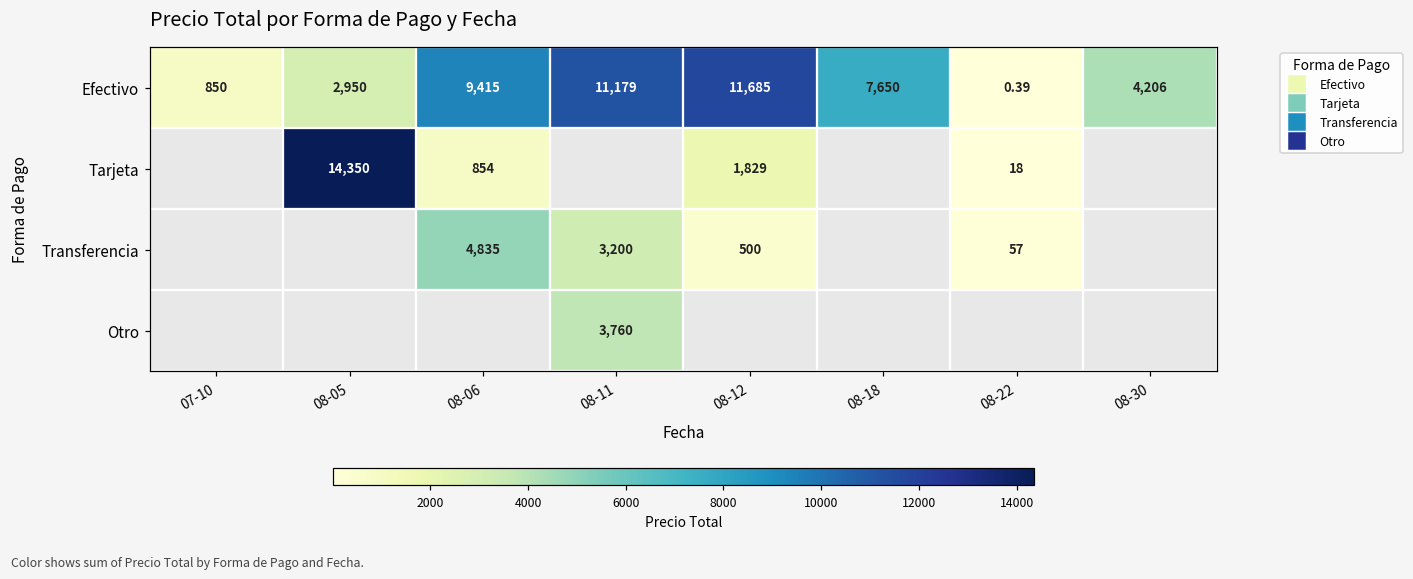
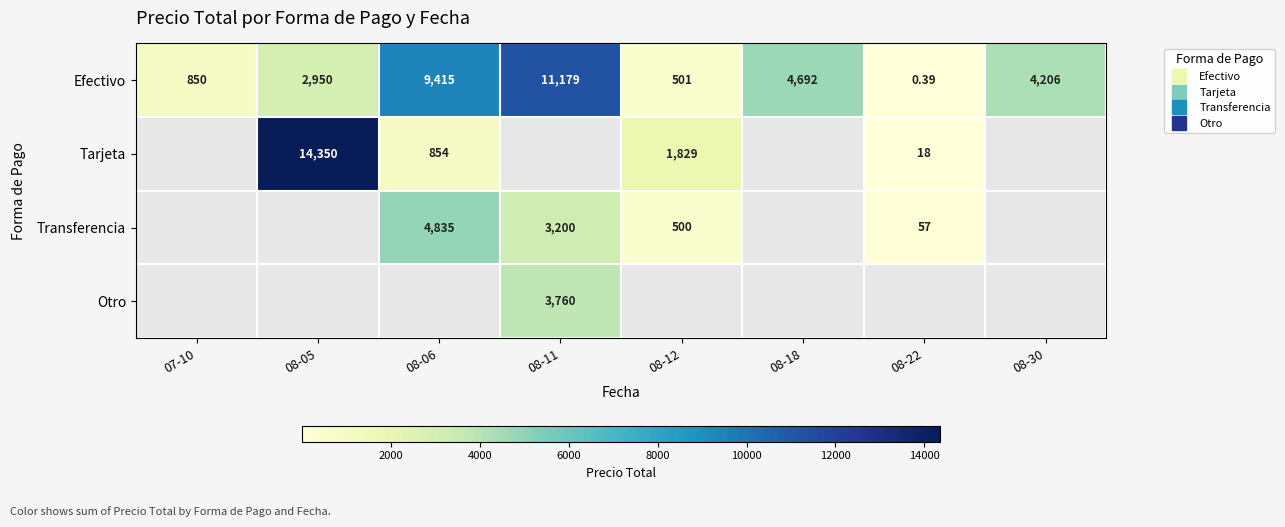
Efectivo, 08-12: 11,685 -> 501
Efectivo, 08-18: 7,650 -> 4,692
